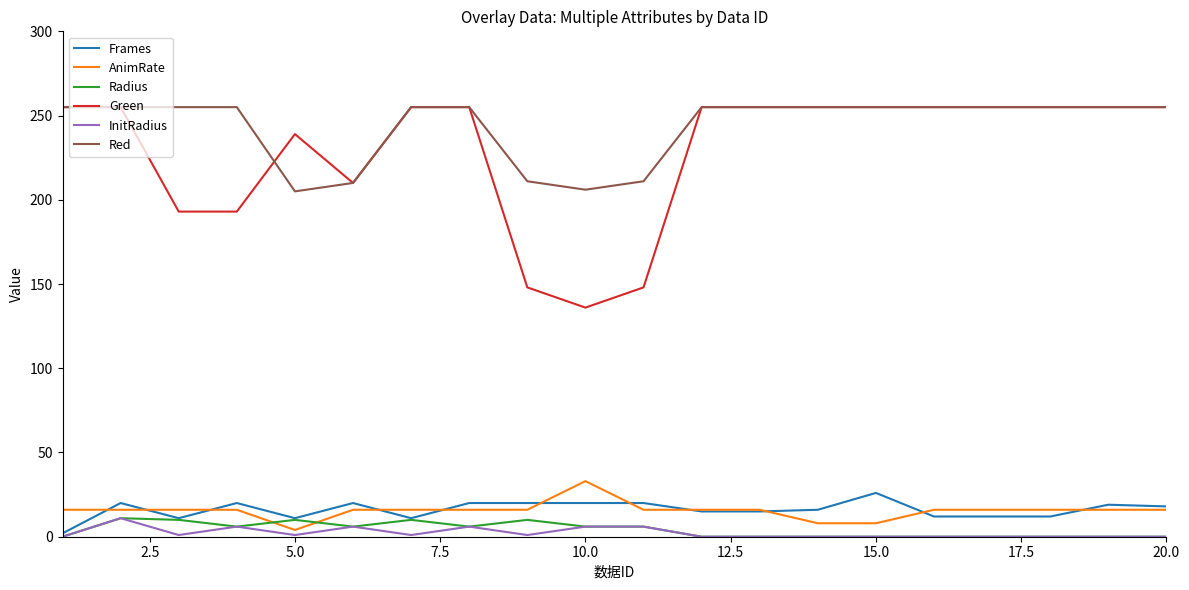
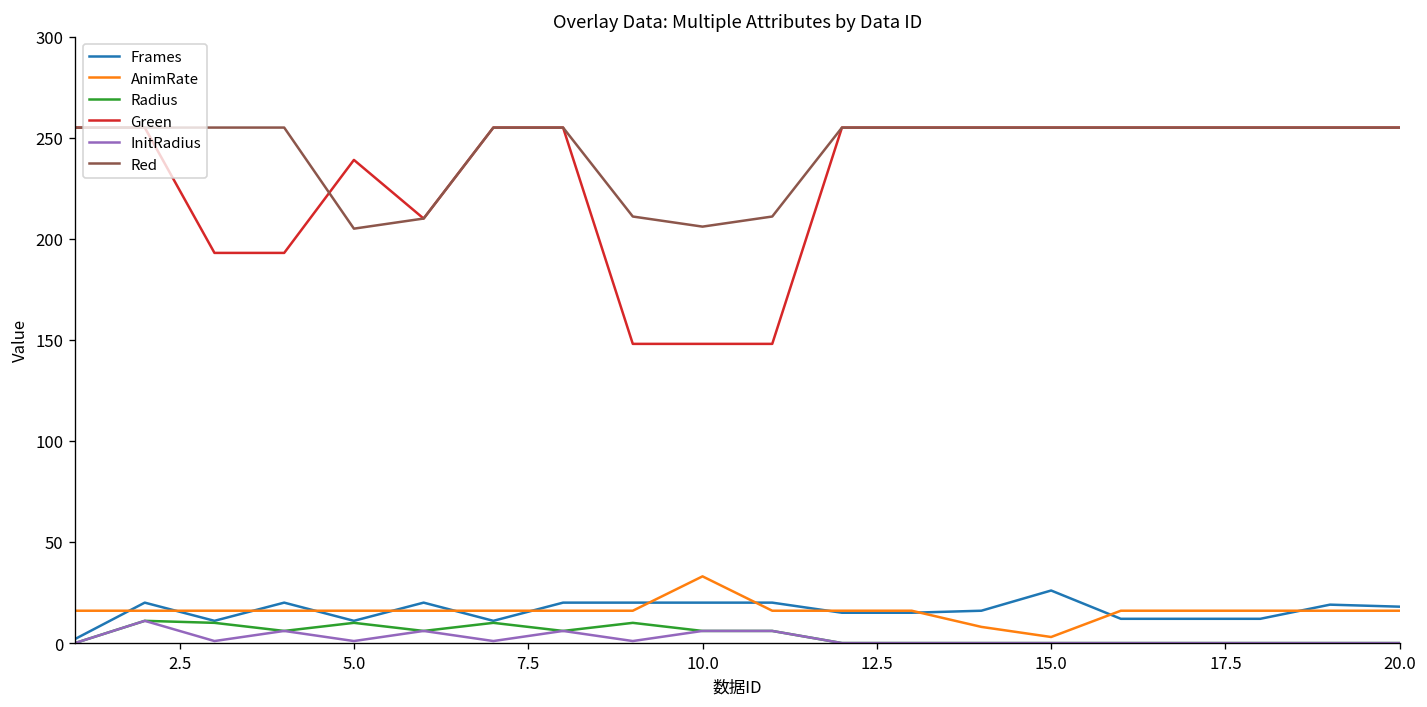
AnimRate, 5.0: 4 -> 16
Green, 10.0: 136 -> 148
AnimRate, 15.0: 8 -> 3
